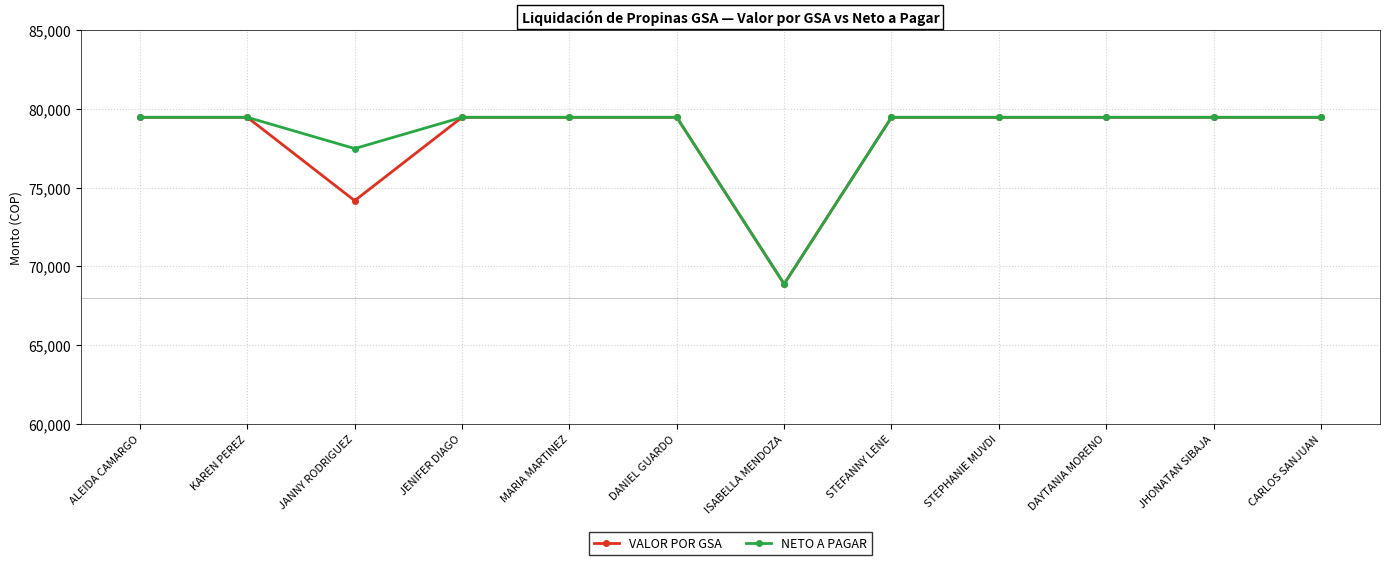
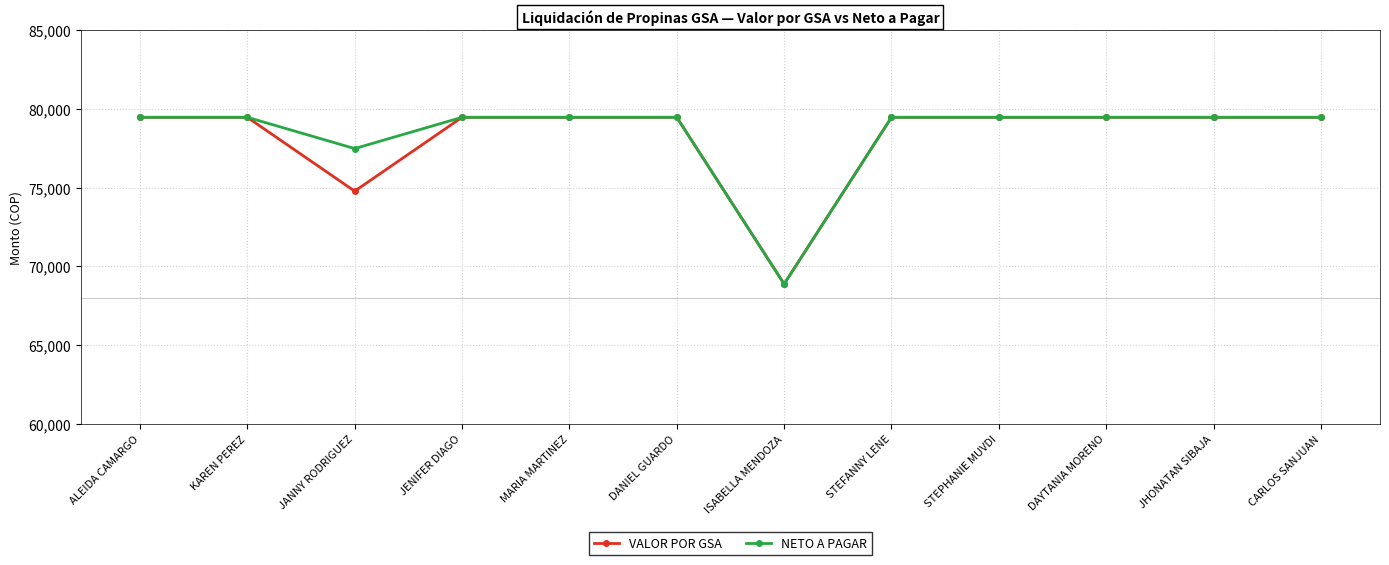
VALOR POR GSA, JANNY RODRIGUEZ: 74,200 -> 74,800
